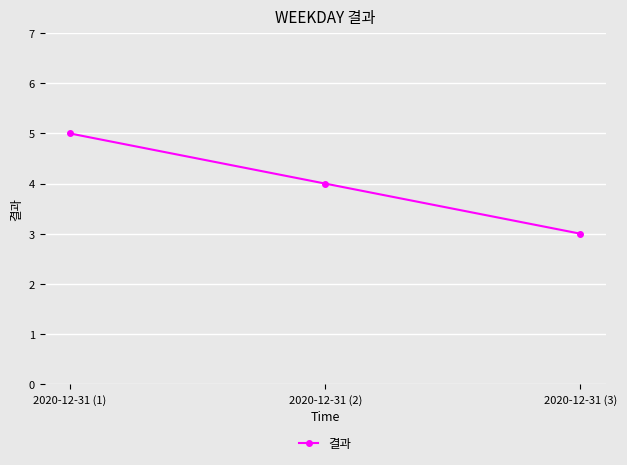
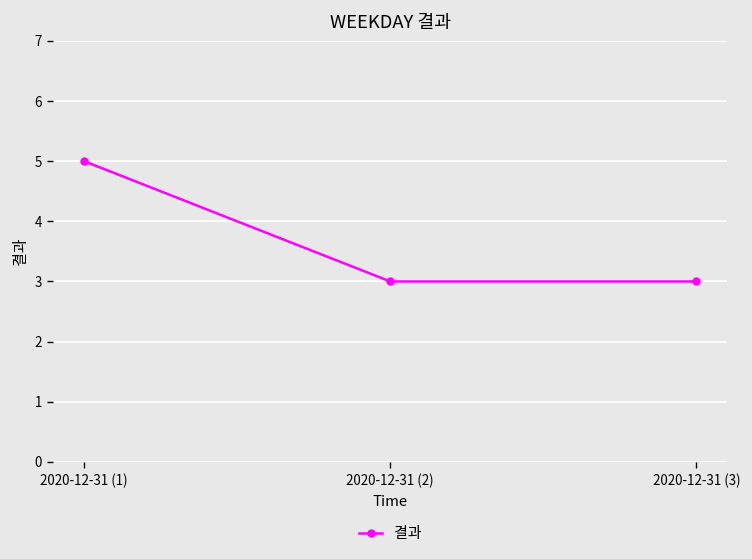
2020-12-31 (2): 4 -> 3
